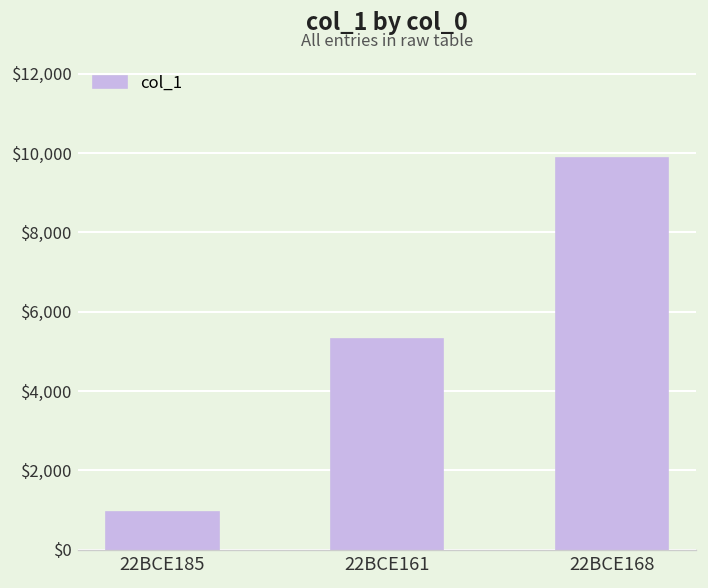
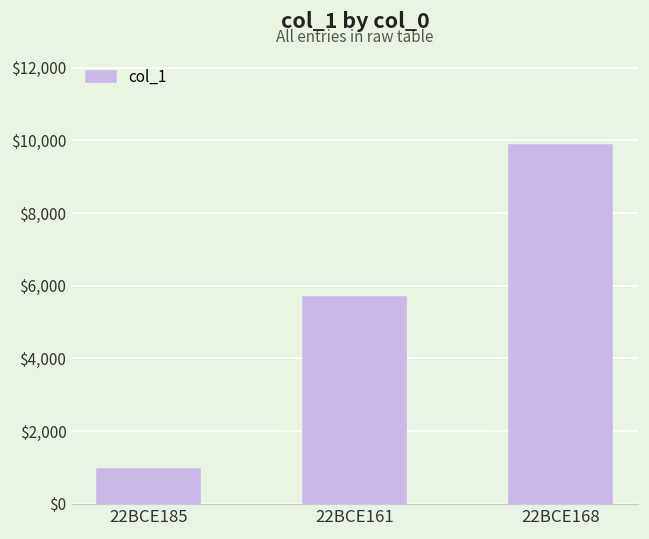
22BCE161: $5,300 -> $5,700
